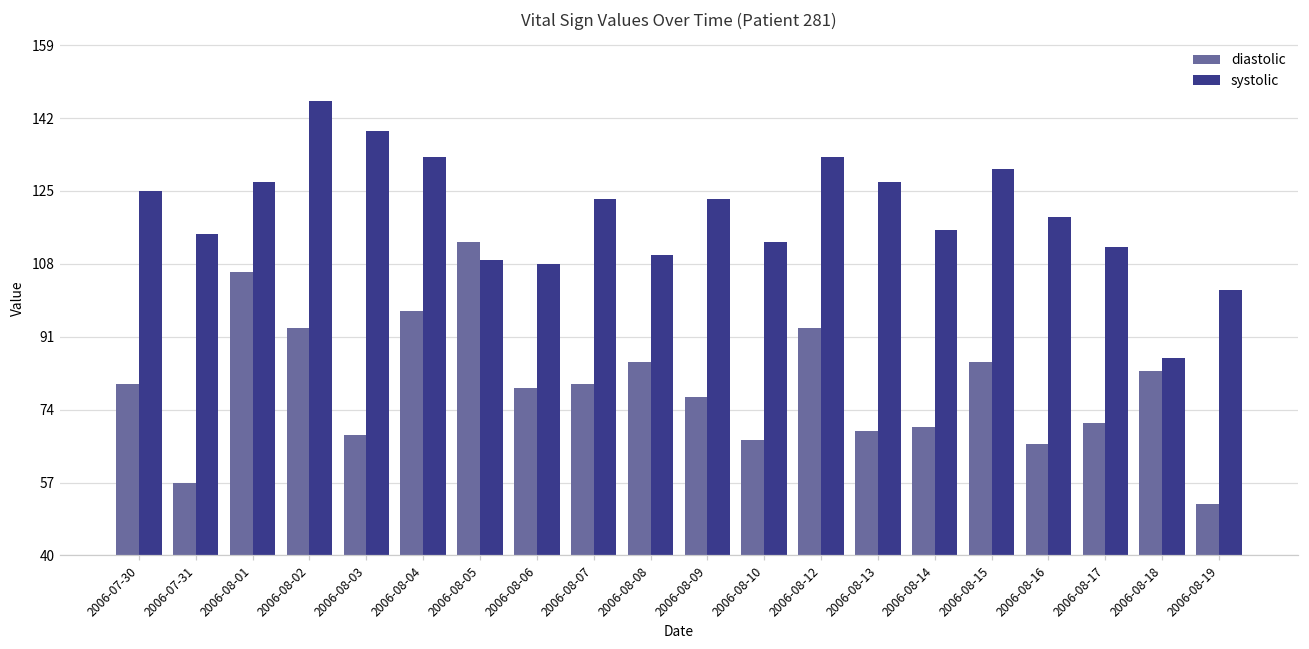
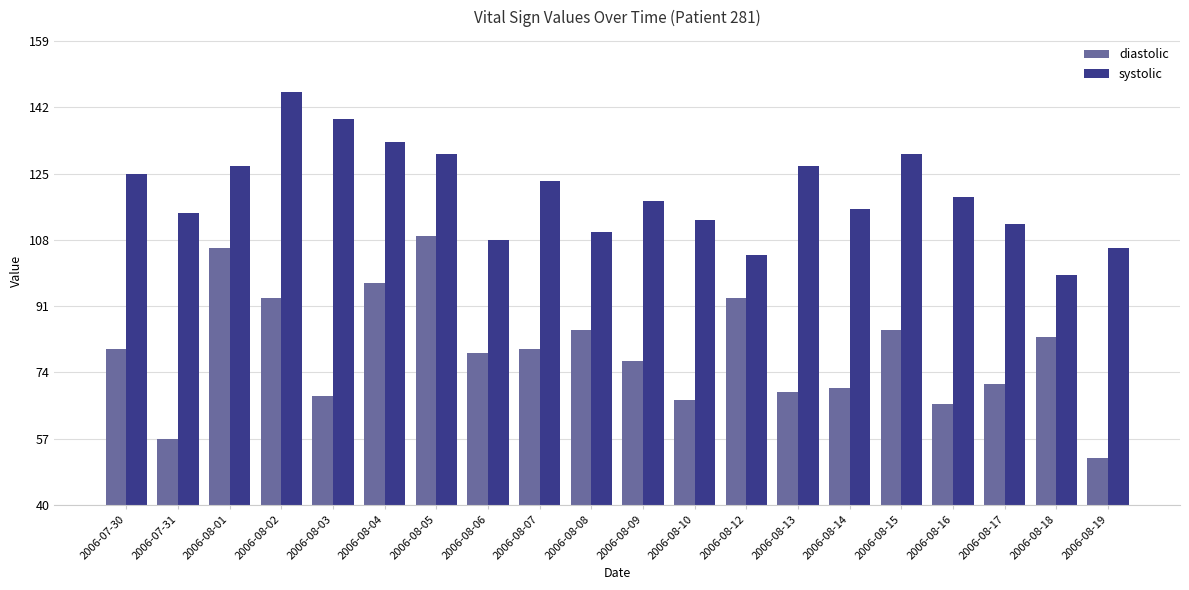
diastolic, 2006-08-05: 113 -> 109
systolic, 2006-08-05: 109 -> 130
systolic, 2006-08-09: 123 -> 118
systolic, 2006-08-12: 133 -> 104
systolic, 2006-08-18: 86 -> 99
systolic, 2006-08-19: 102 -> 106
